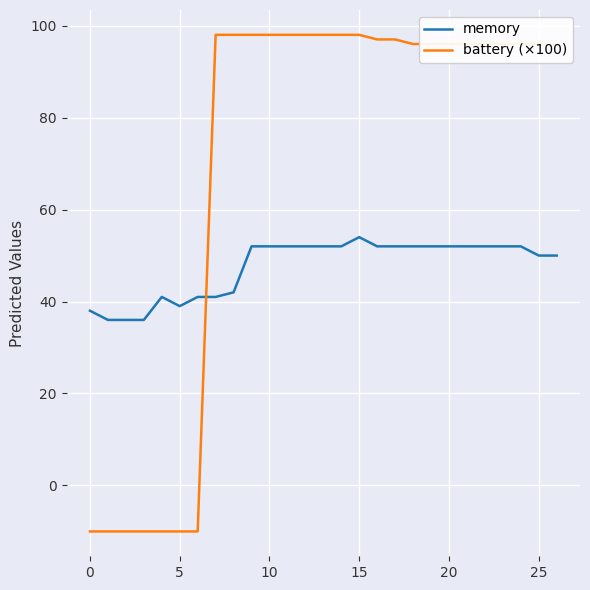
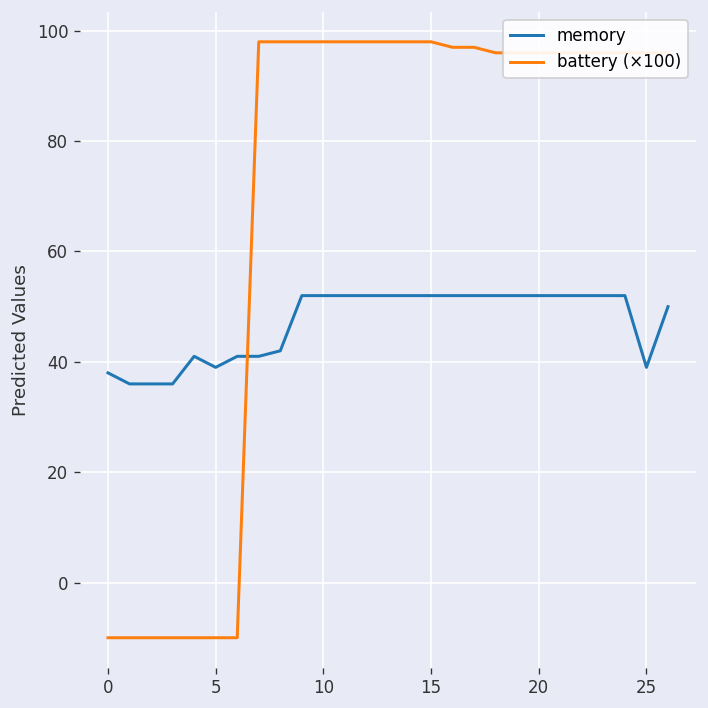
memory, 15: 54 -> 52
memory, 25: 50 -> 39
